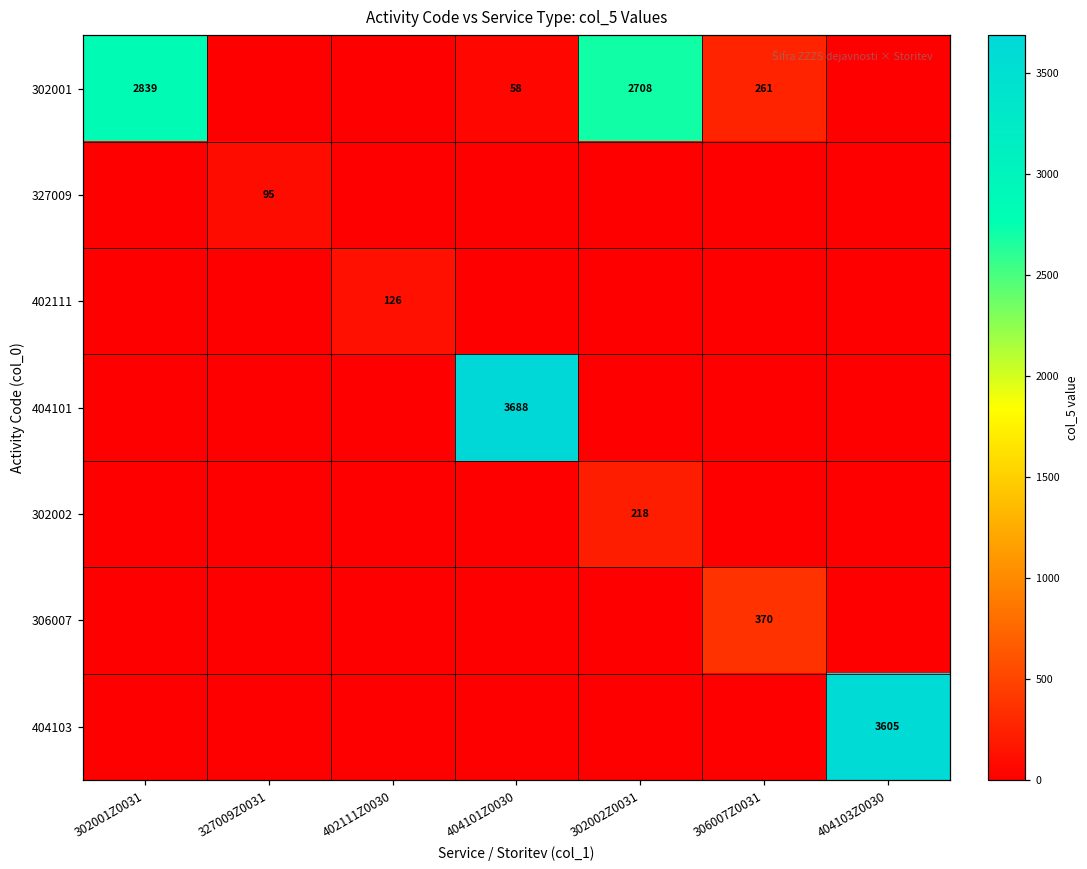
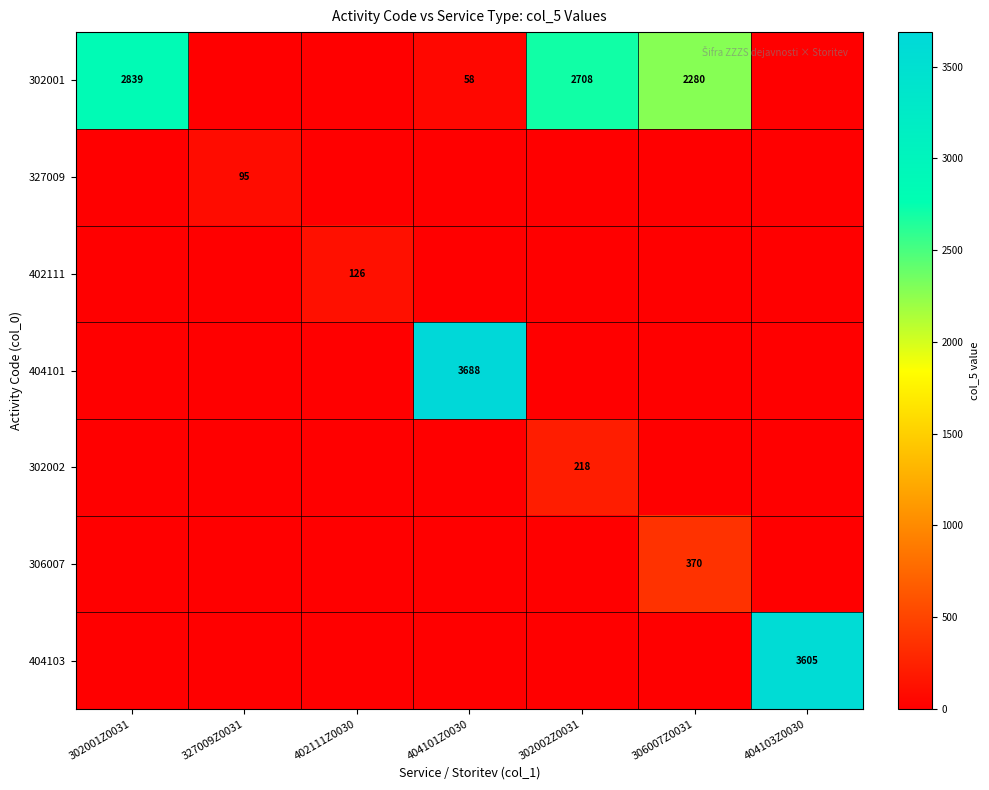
302001, 306007Z0031: 261 -> 2280
